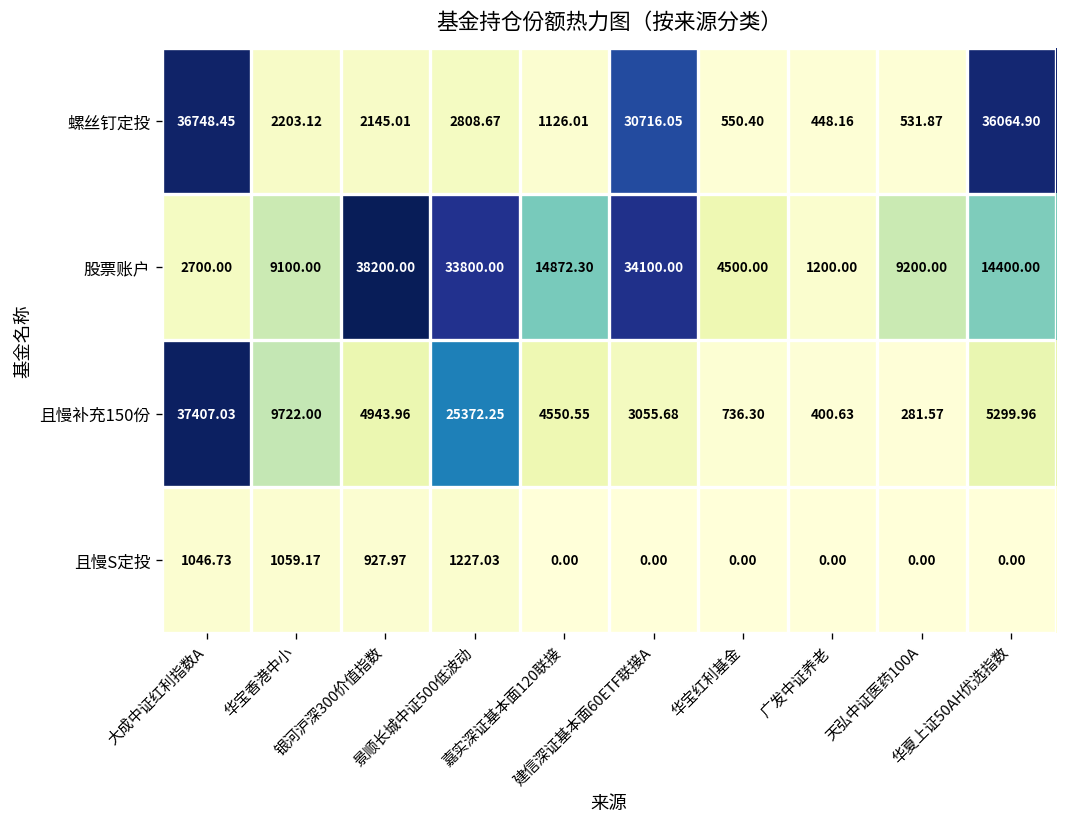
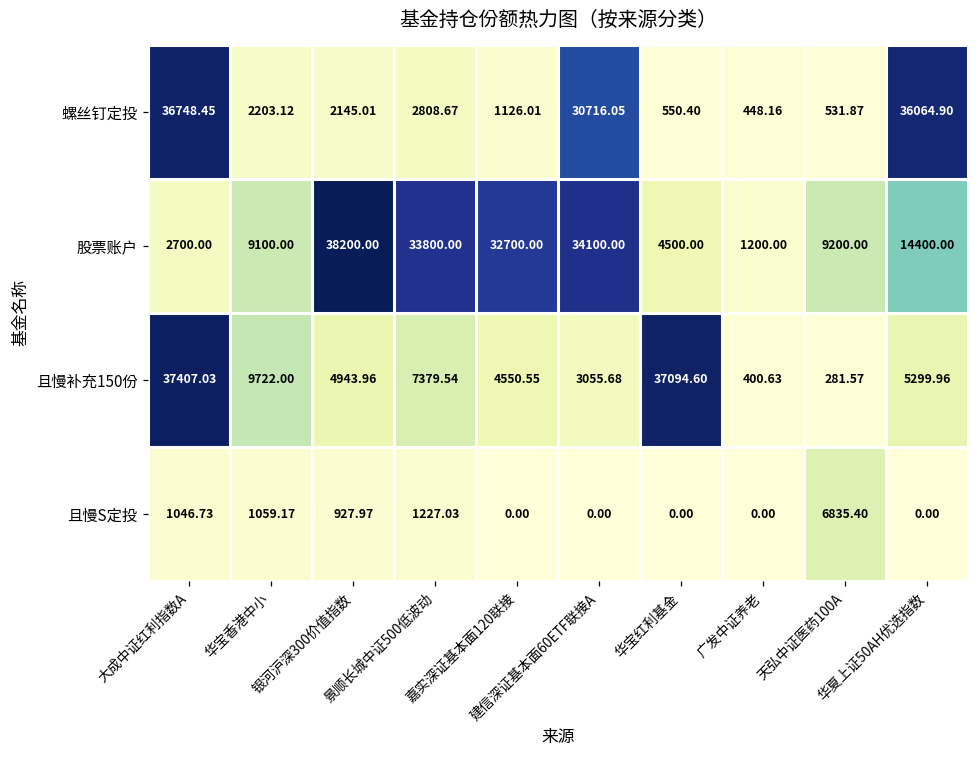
股票账户, 嘉实深证基本面120联接: 14872.30 -> 32700.00
且慢补充150份, 景顺长城中证500低波动: 25372.25 -> 7379.54
且慢补充150份, 华宝红利基金: 736.30 -> 37094.60
且慢S定投, 天弘中证医药100A: 0.00 -> 6835.40
